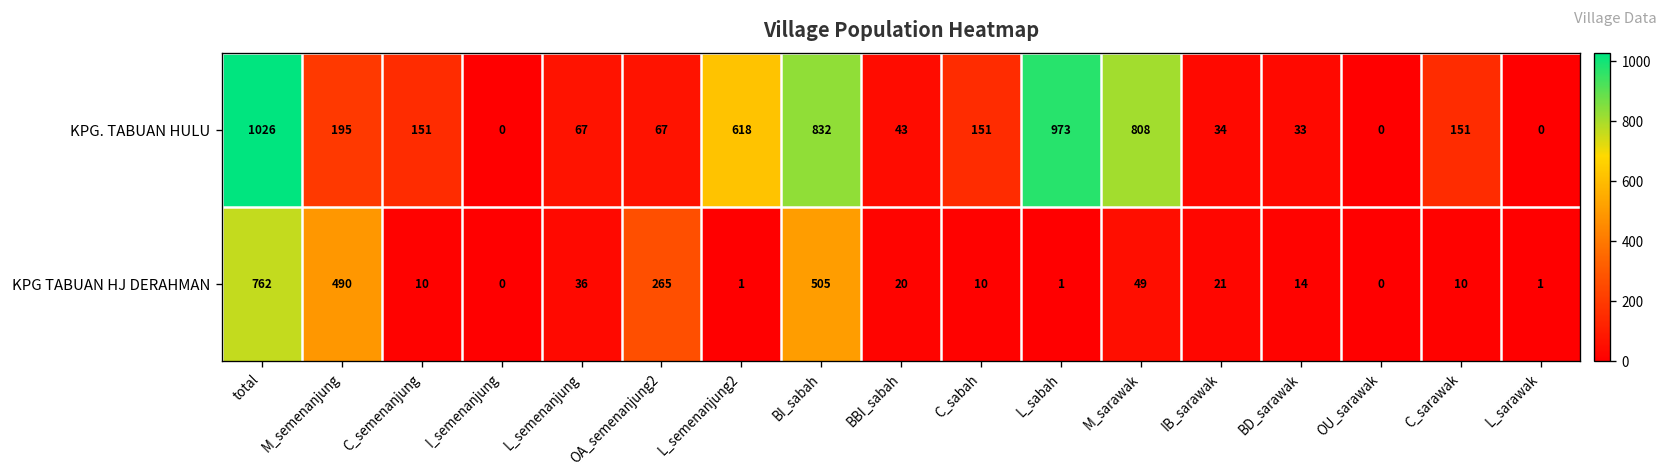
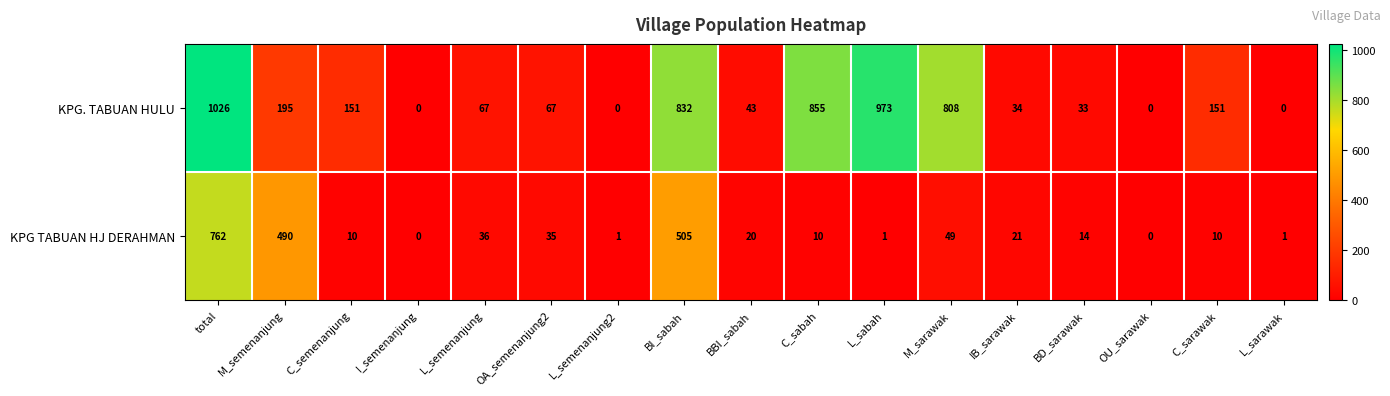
KPG. TABUAN HULU, L_semenanjung2: 618 -> 0
KPG. TABUAN HULU, C_sabah: 151 -> 855
KPG TABUAN HJ DERAHMAN, OA_semenanjung2: 265 -> 35
